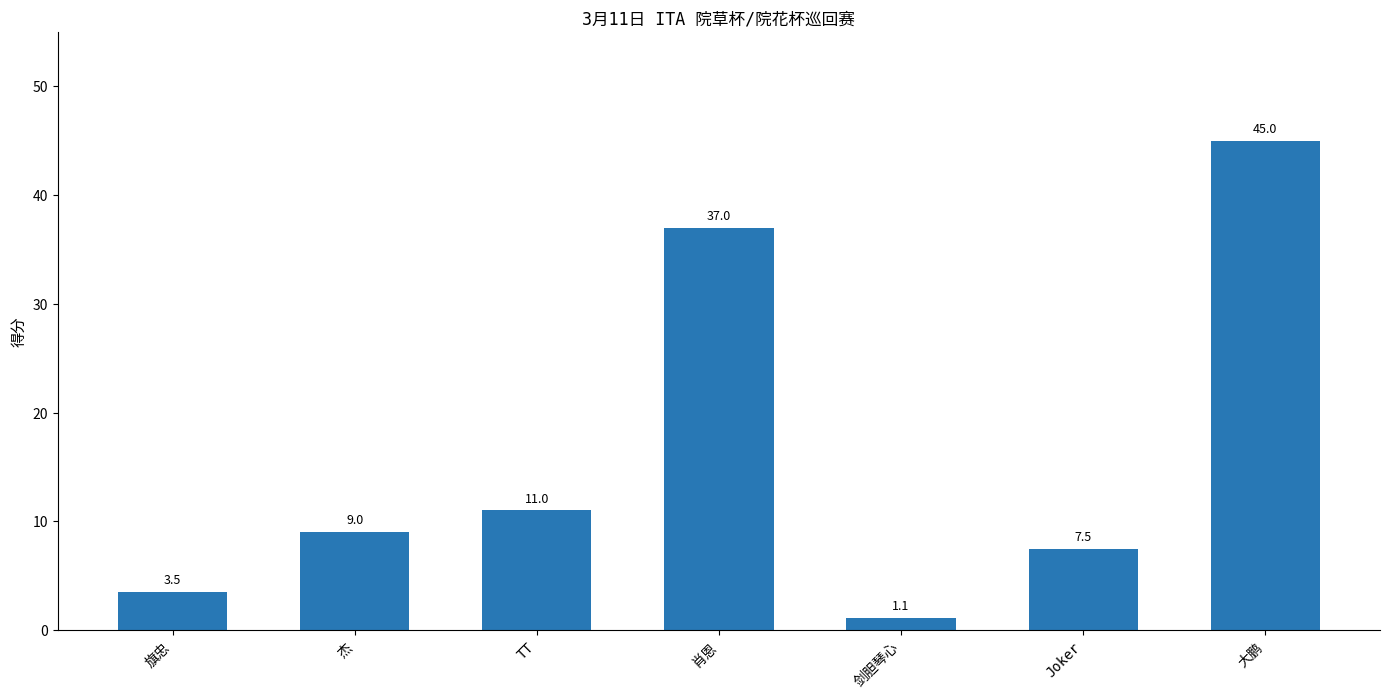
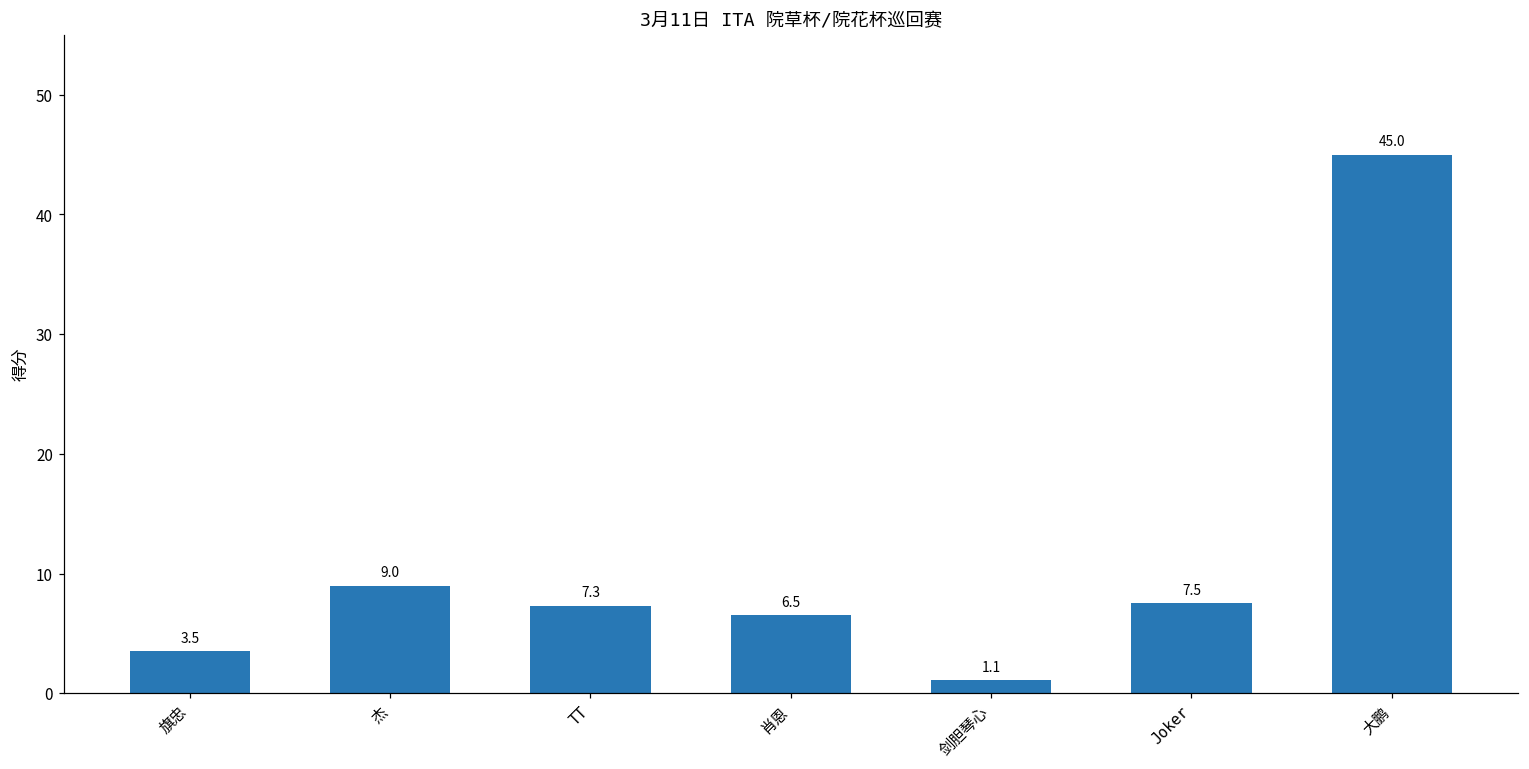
TT: 11.0 -> 7.3
肖恩: 37.0 -> 6.5
